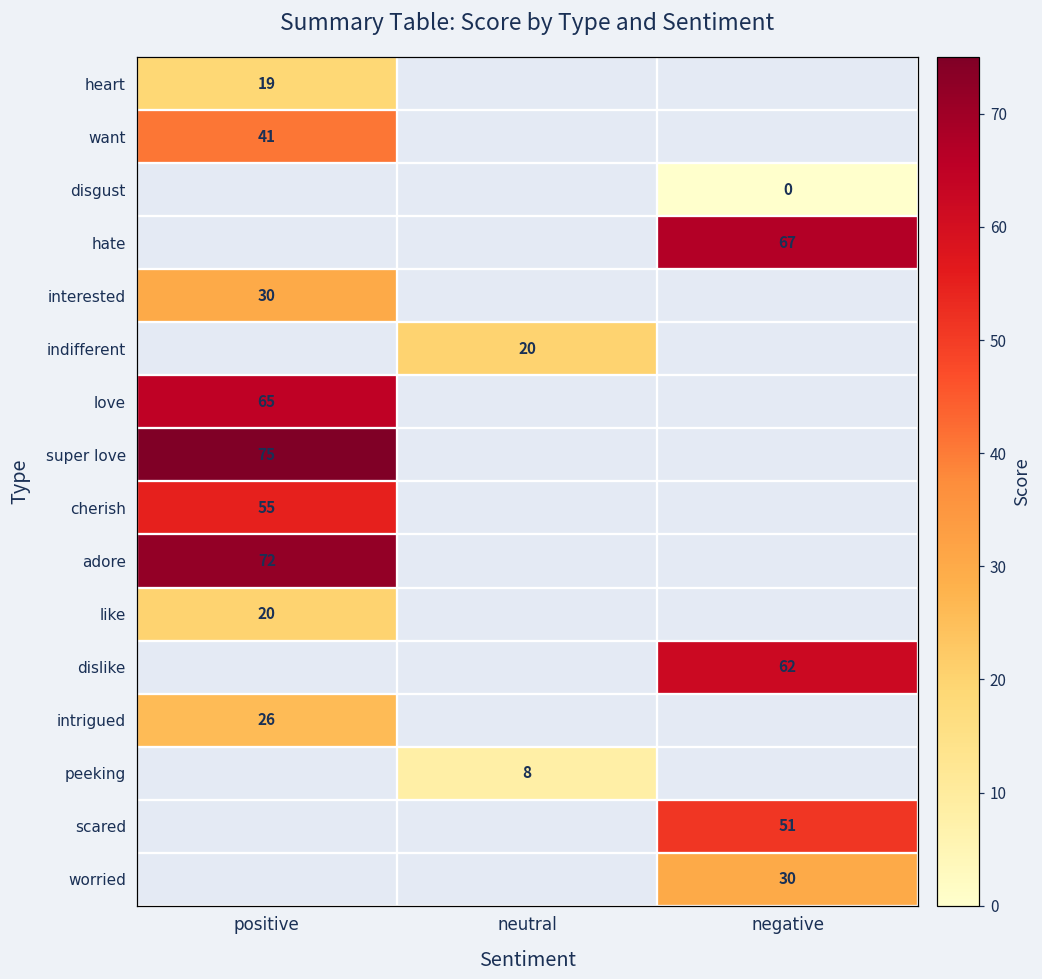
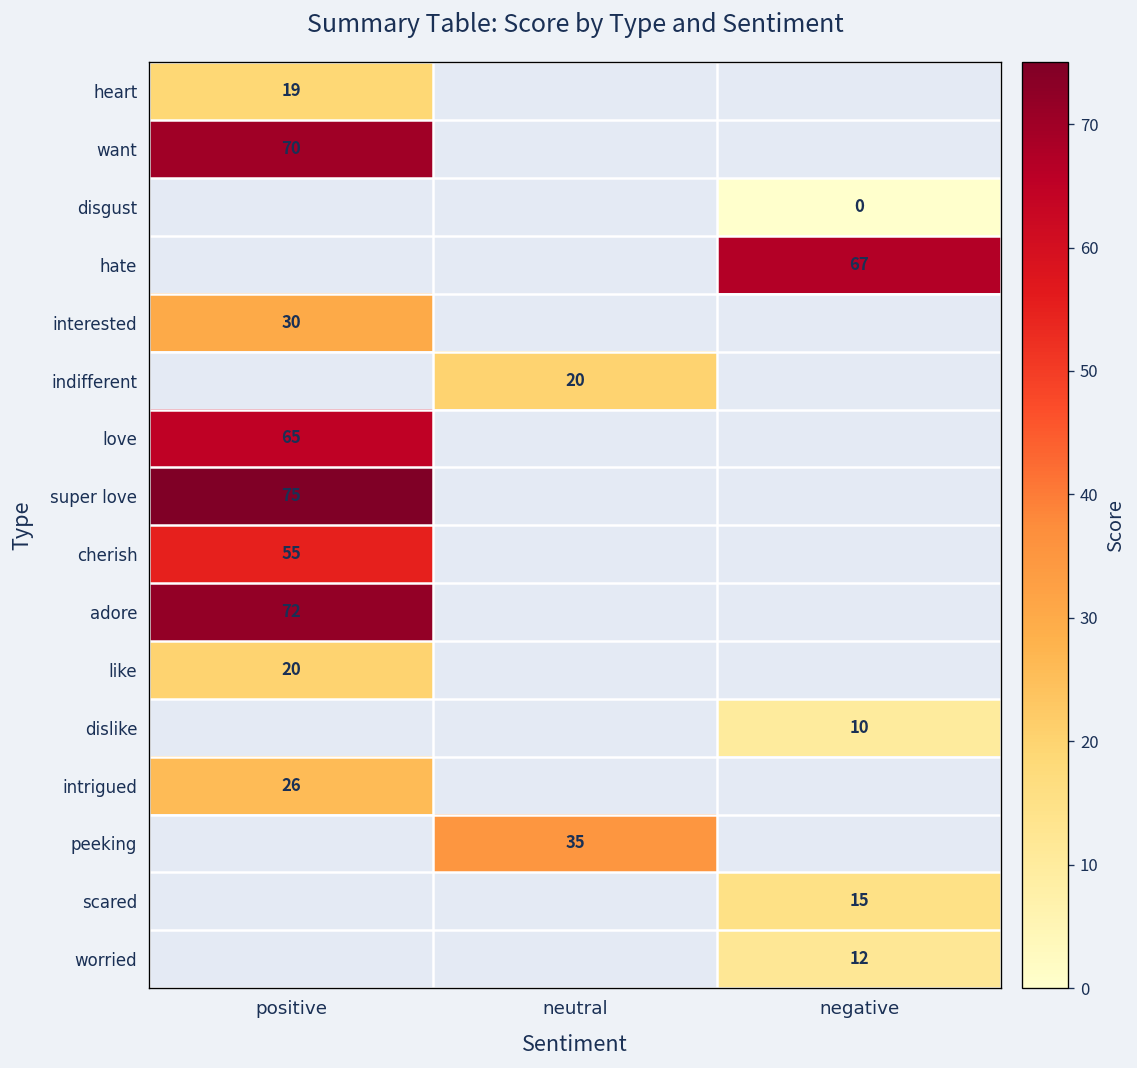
want, positive: 41 -> 70
dislike, negative: 62 -> 10
peeking, neutral: 8 -> 35
scared, negative: 51 -> 15
worried, negative: 30 -> 12
